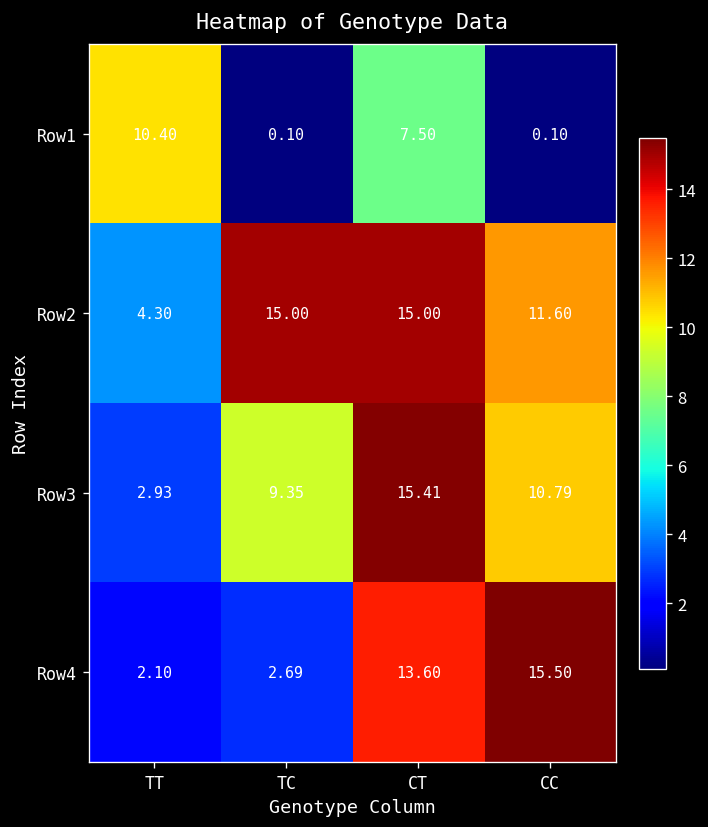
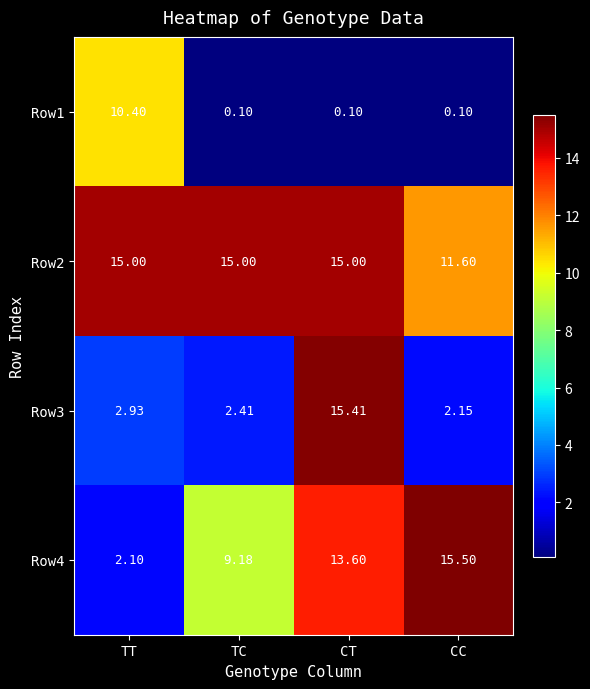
Row1, CT: 7.50 -> 0.10
Row2, TT: 4.30 -> 15.00
Row3, TC: 9.35 -> 2.41
Row3, CC: 10.79 -> 2.15
Row4, TC: 2.69 -> 9.18
